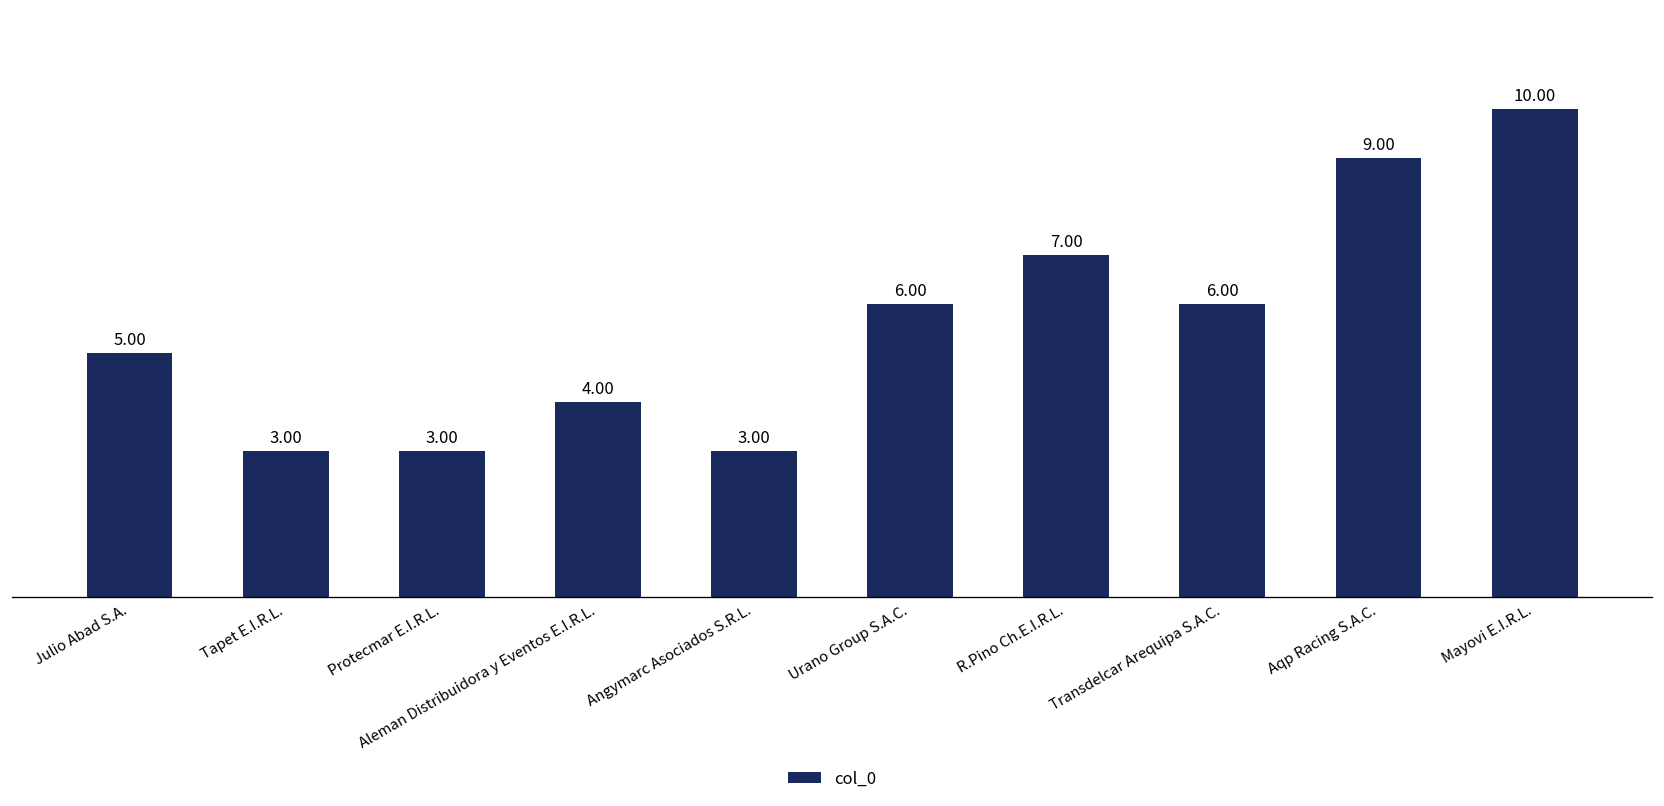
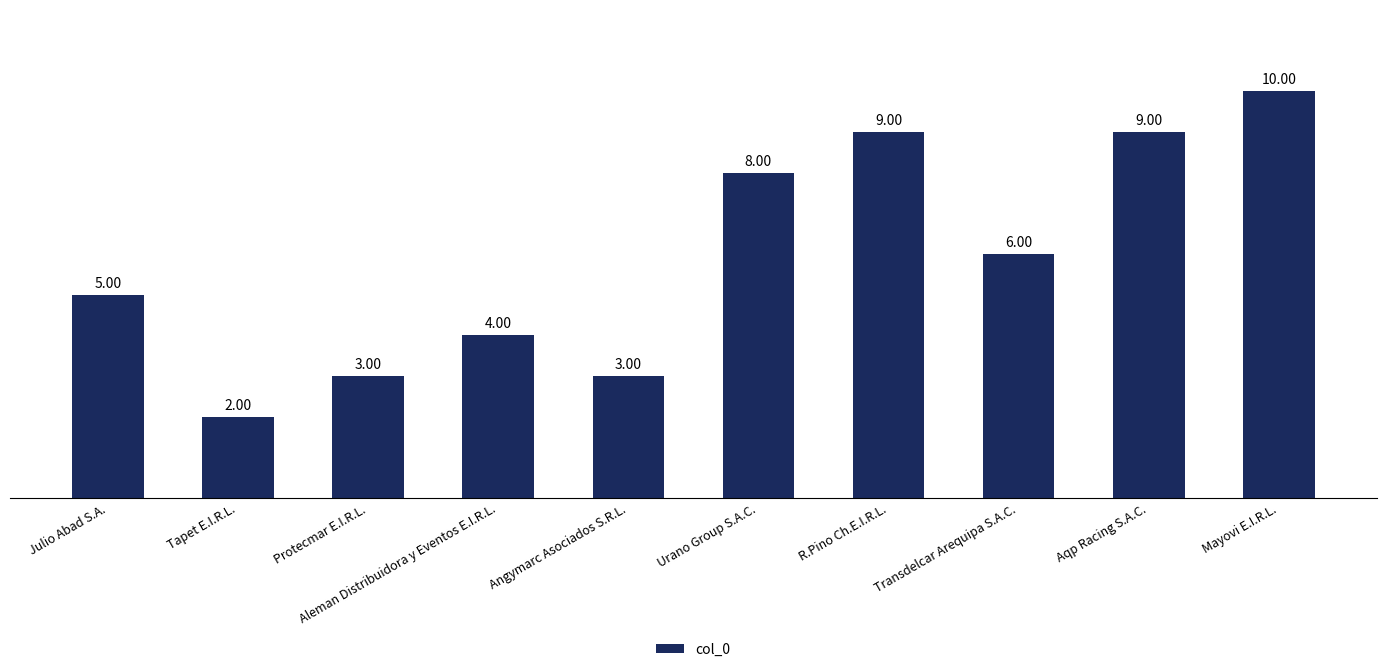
Tapet E.I.R.L.: 3.00 -> 2.00
Urano Group S.A.C.: 6.00 -> 8.00
R.Pino Ch.E.I.R.L.: 7.00 -> 9.00
